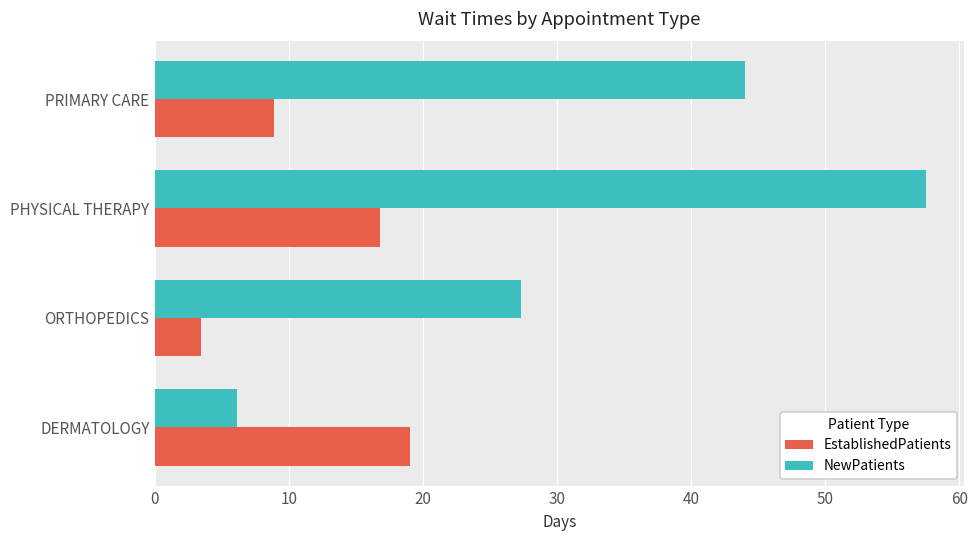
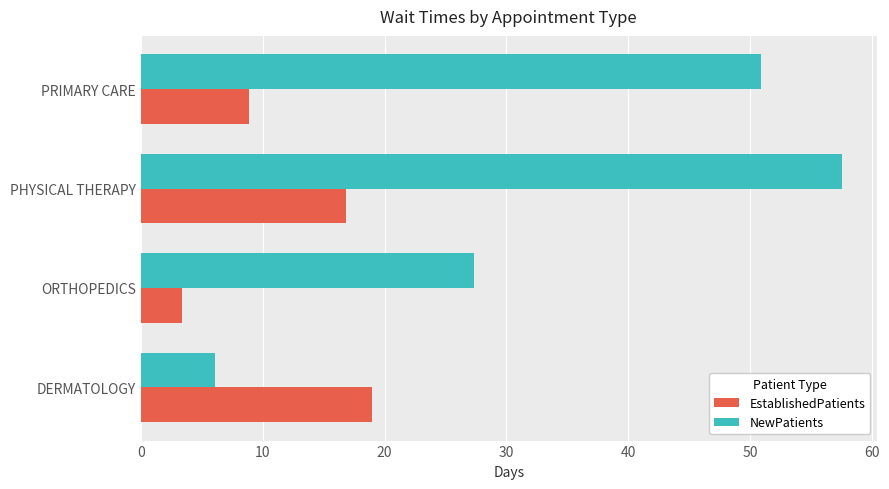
NewPatients, PRIMARY CARE: 44.0 -> 50.9
